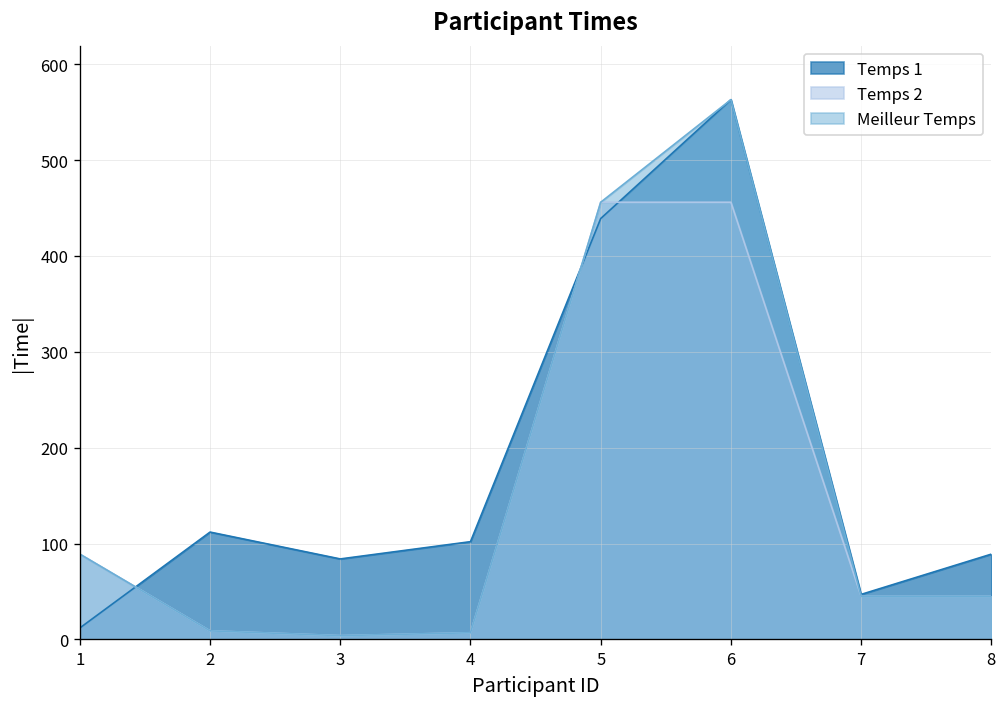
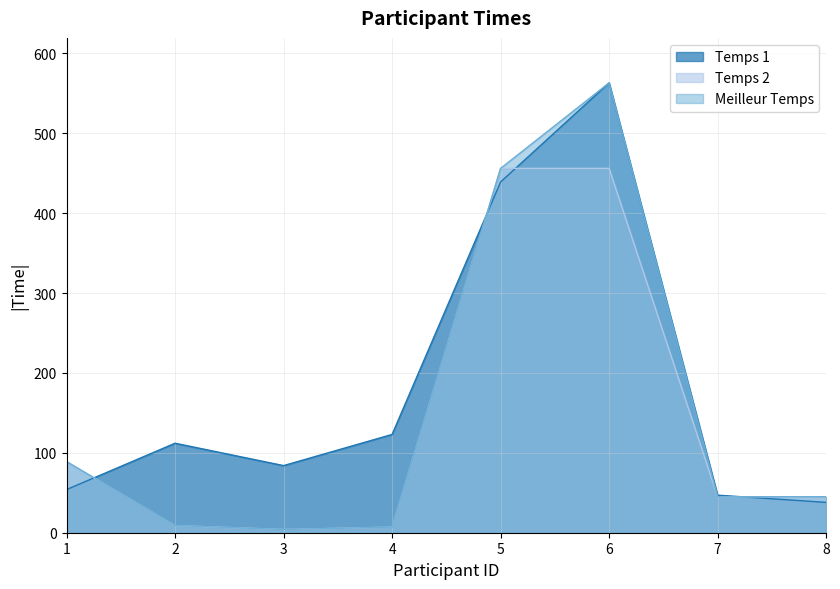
Temps 1, 1: 10 -> 50
Temps 1, 4: 100 -> 120
Temps 1, 8: 90 -> 40
